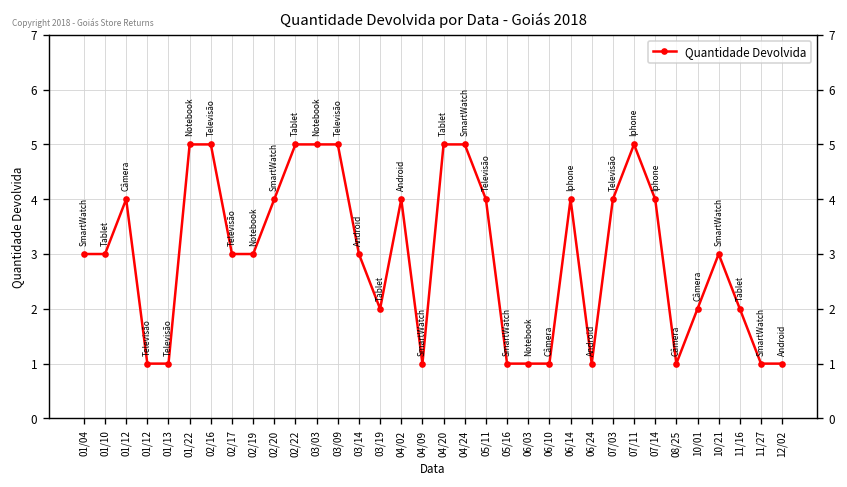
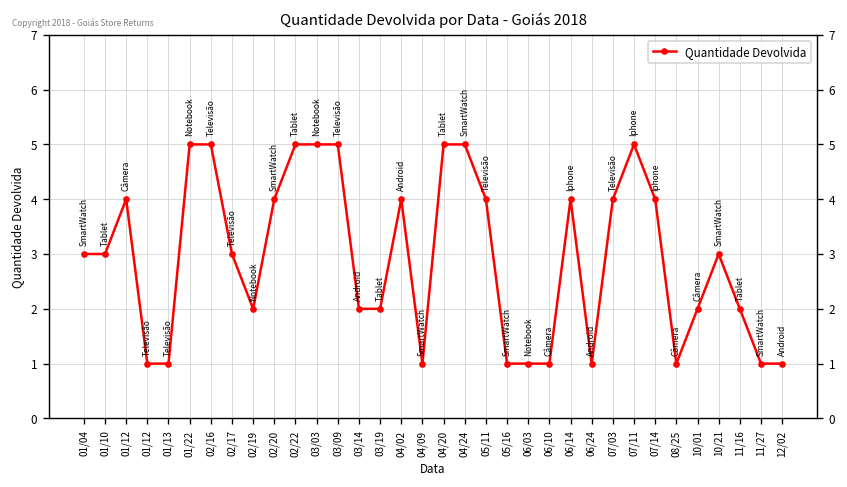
02/19: 3 -> 2
03/14: 3 -> 2
